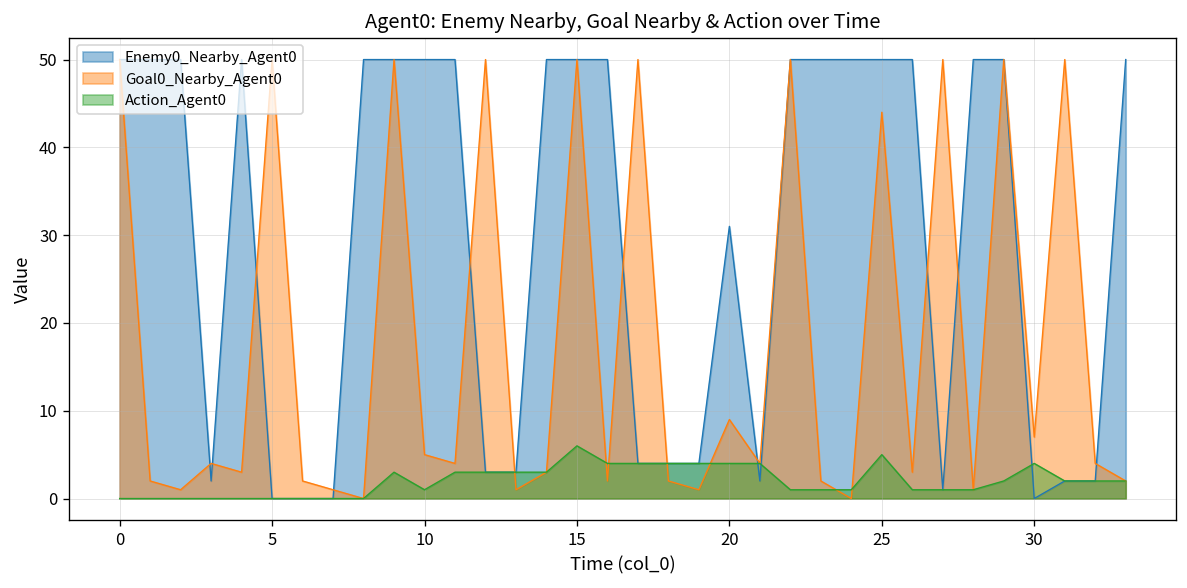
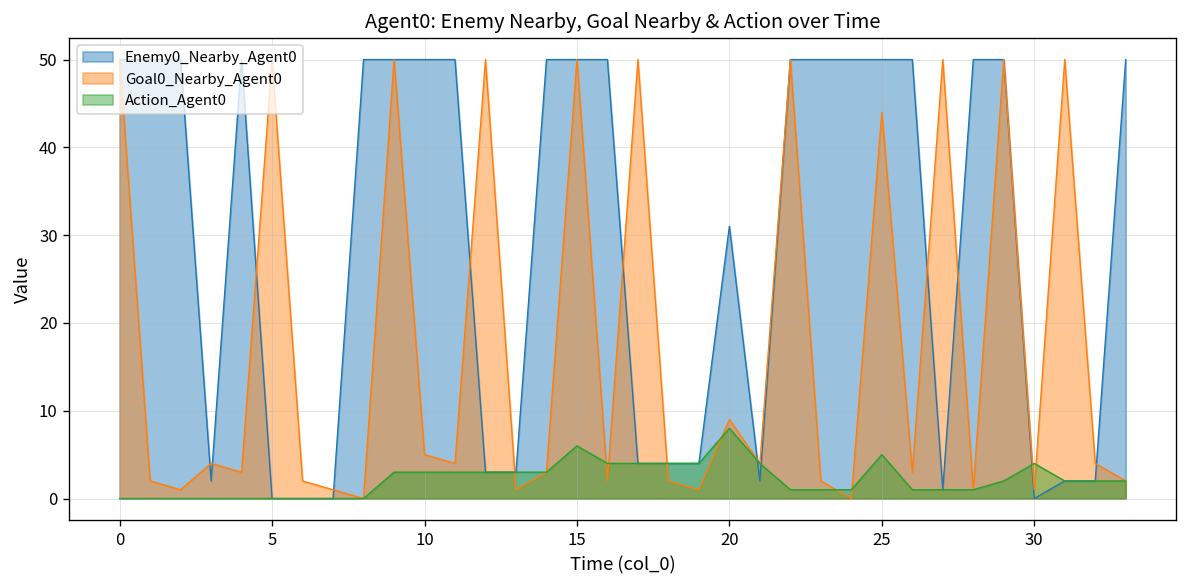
Action_Agent0, 10: 1 -> 3
Action_Agent0, 20: 4 -> 8
Goal0_Nearby_Agent0, 30: 7 -> 1
